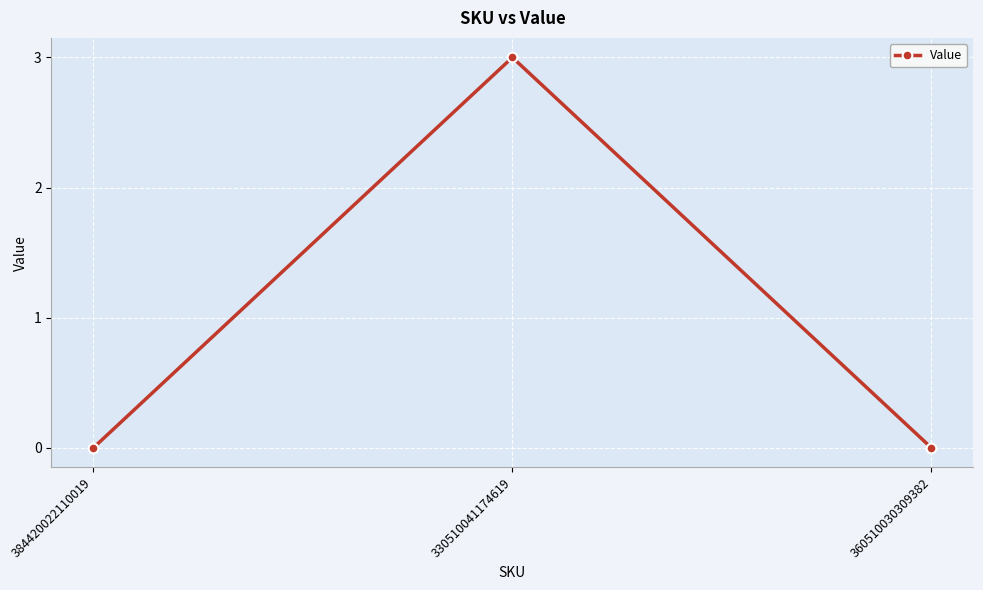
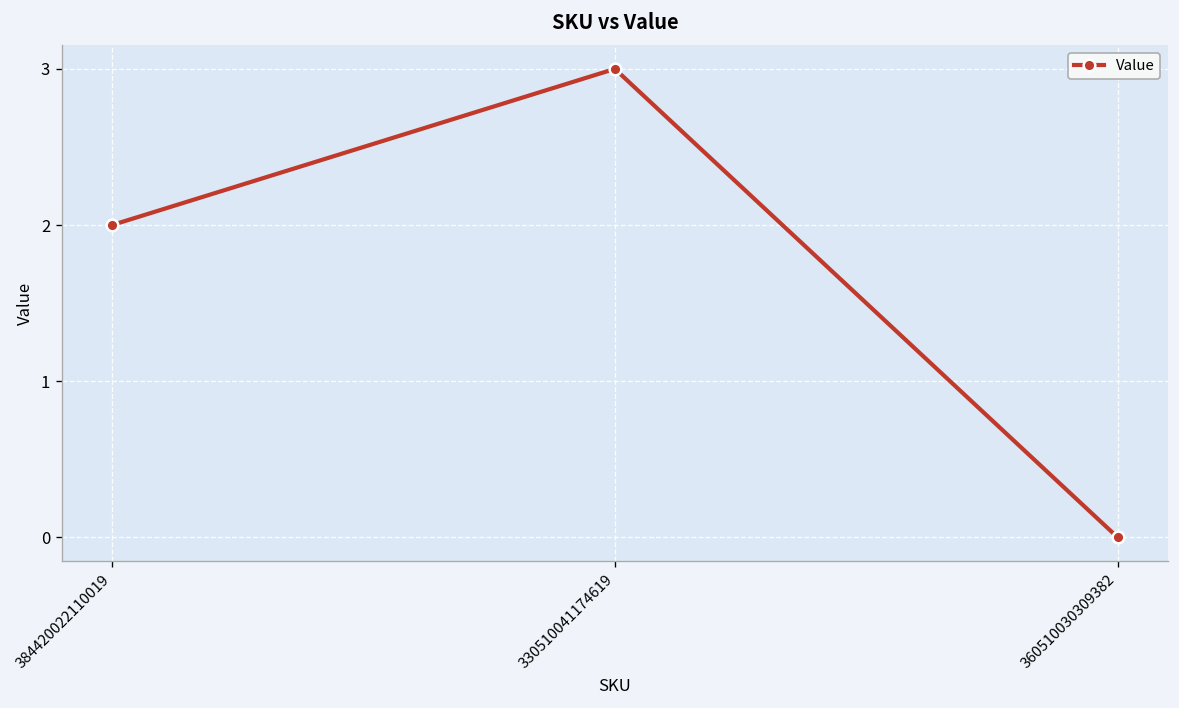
384420022110019: 0 -> 2
